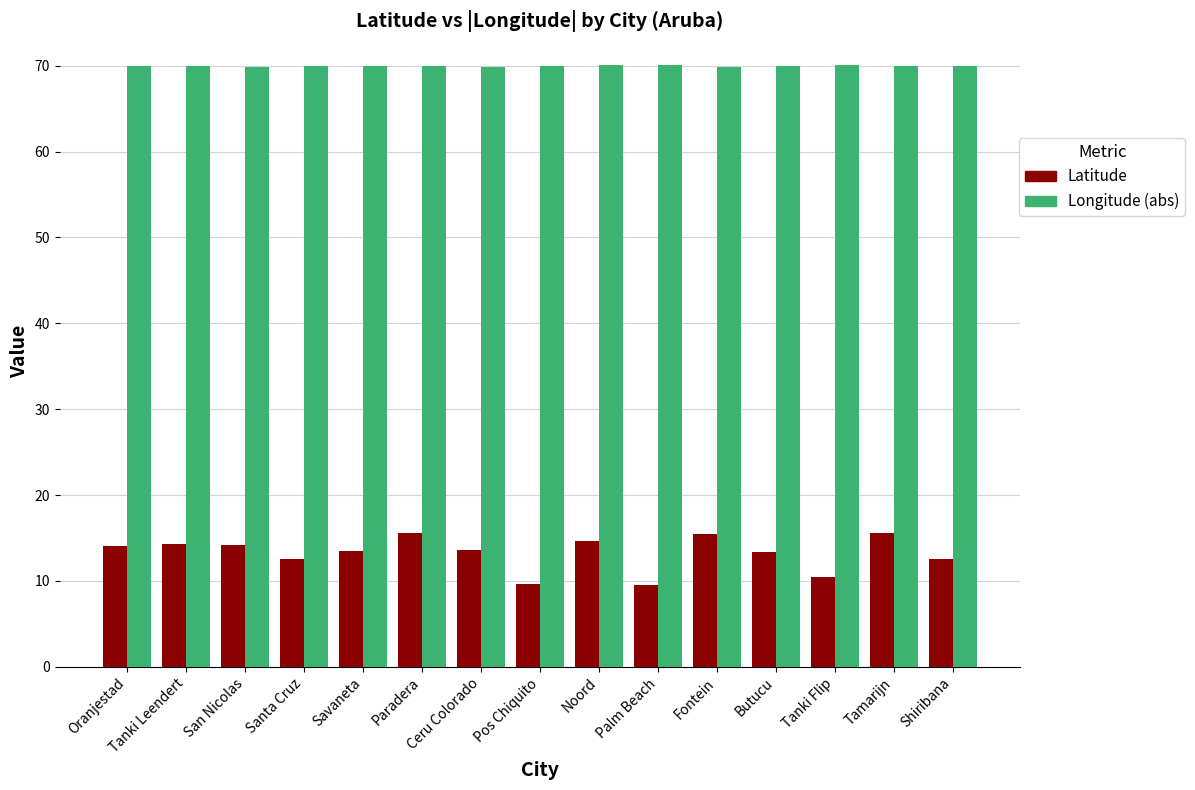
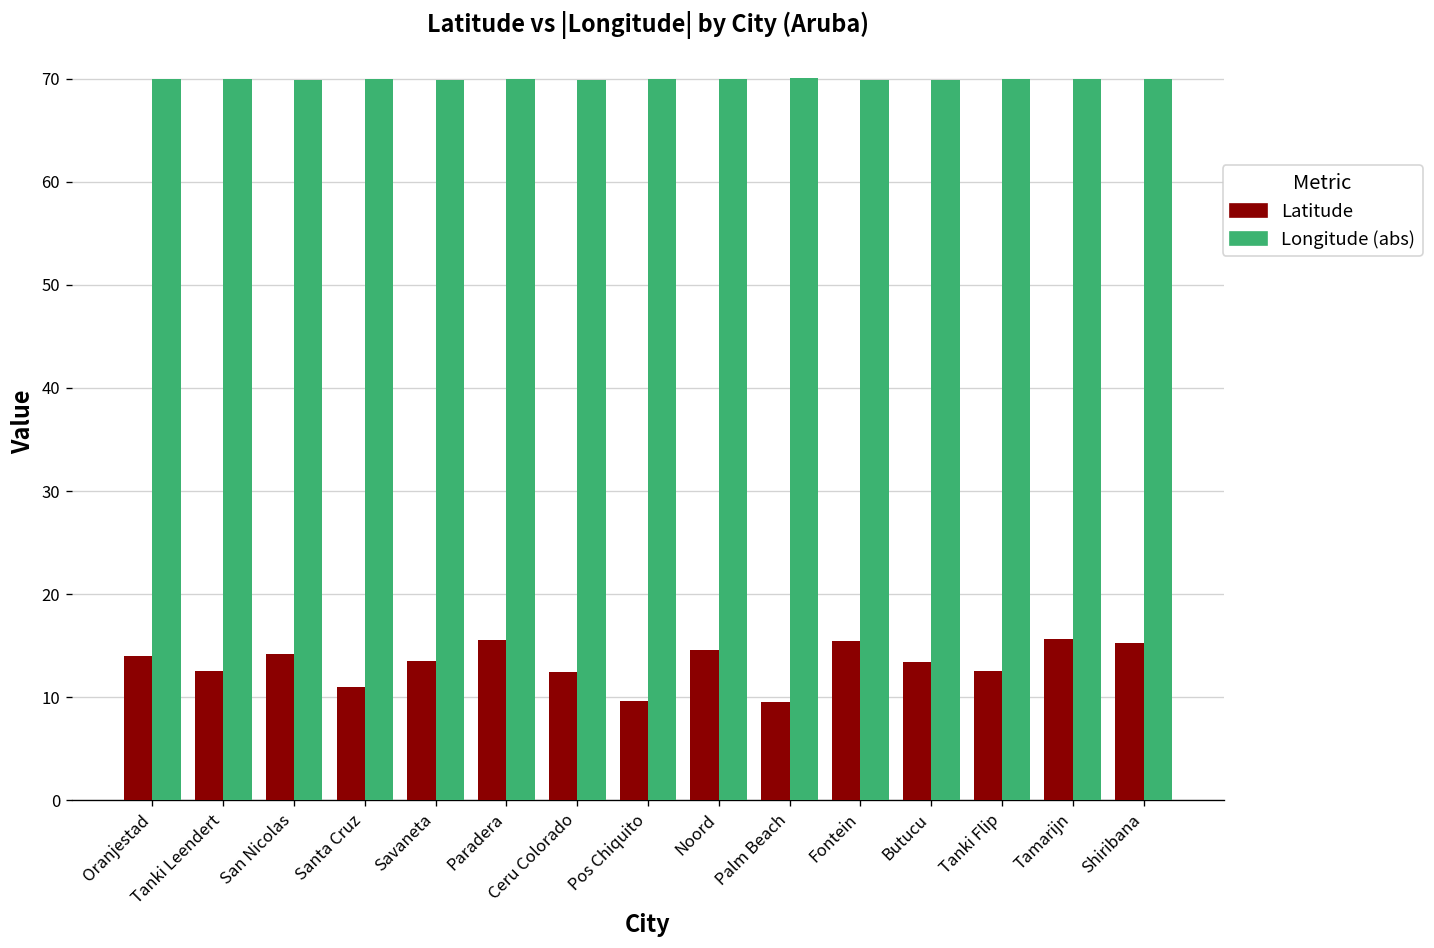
Latitude, Tanki Leendert: 14 -> 13
Latitude, Santa Cruz: 13 -> 11
Latitude, Ceru Colorado: 14 -> 12
Latitude, Tanki Flip: 11 -> 13
Latitude, Shiribana: 13 -> 15
